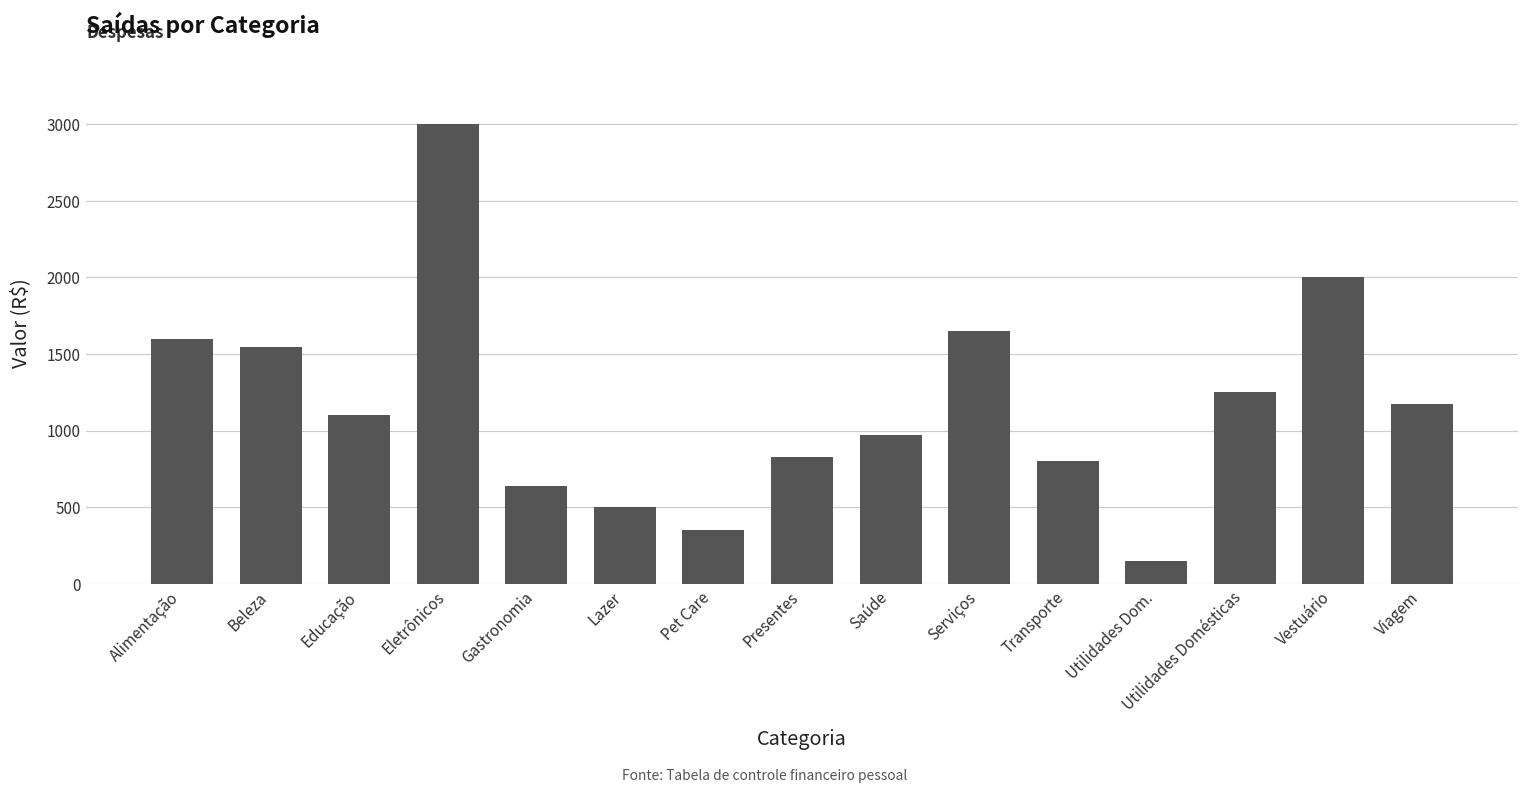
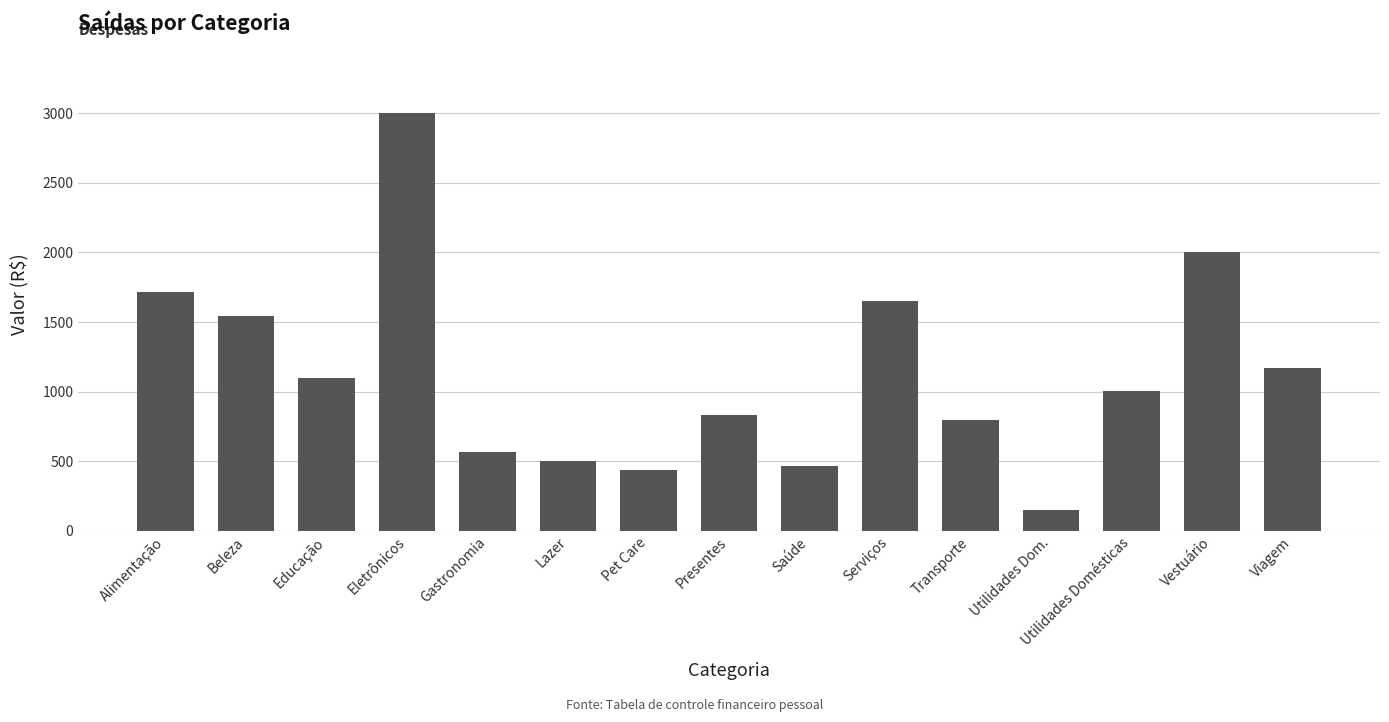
Alimentação: 1600 -> 1720
Gastronomia: 640 -> 570
Pet Care: 350 -> 440
Saúde: 970 -> 470
Utilidades Domésticas: 1250 -> 1000
